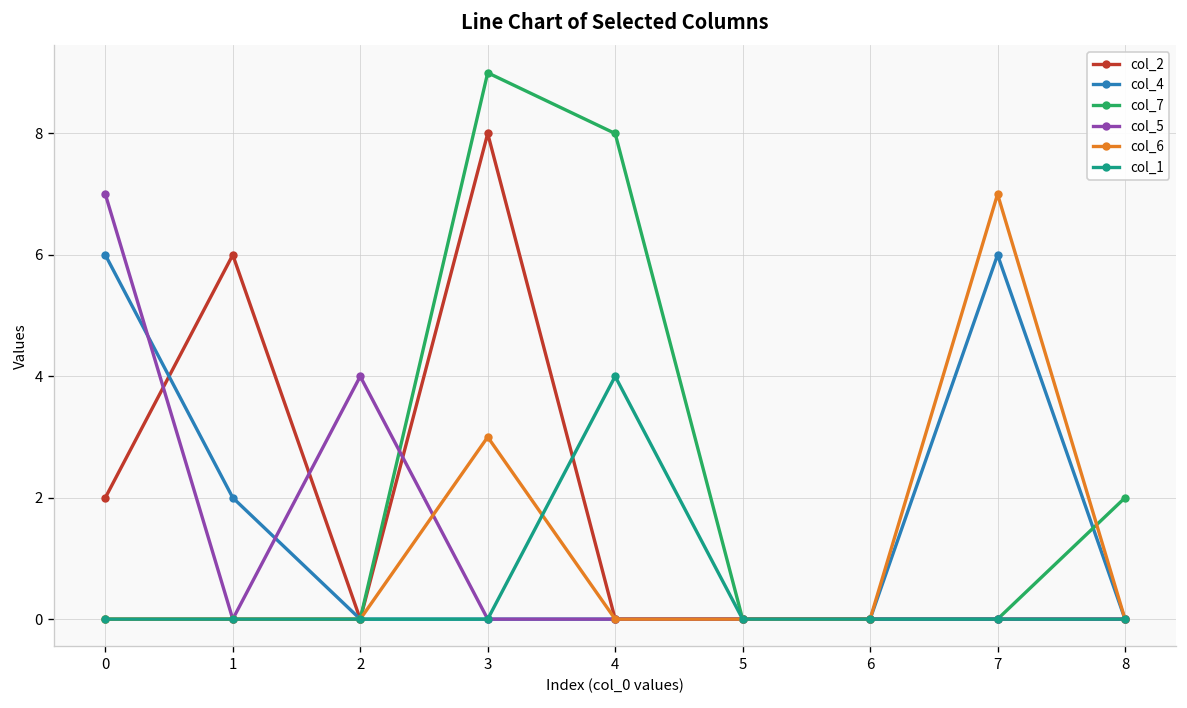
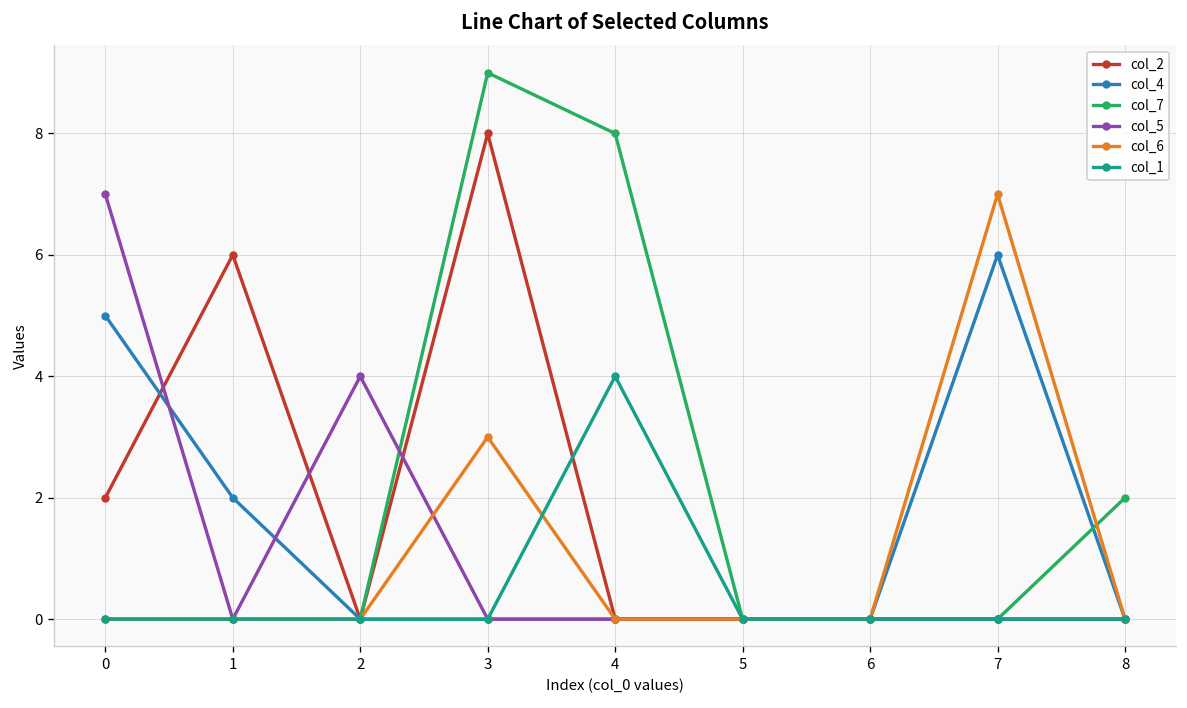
col_4, 0: 6 -> 5
